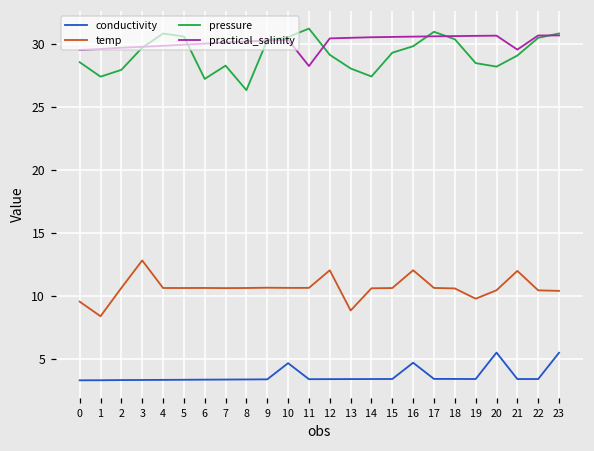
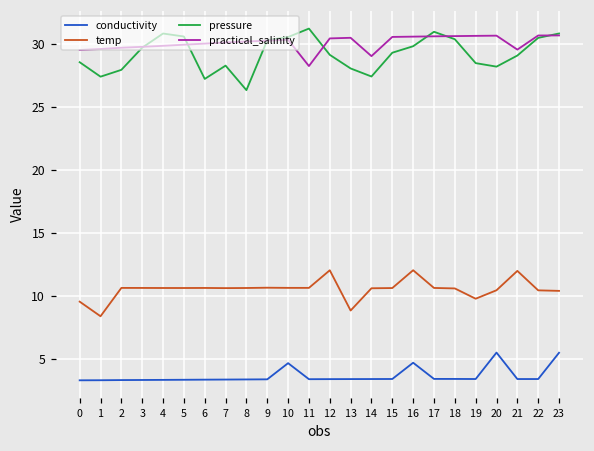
temp, 3: 12.8 -> 10.7
practical_salinity, 14: 30.6 -> 29.1
